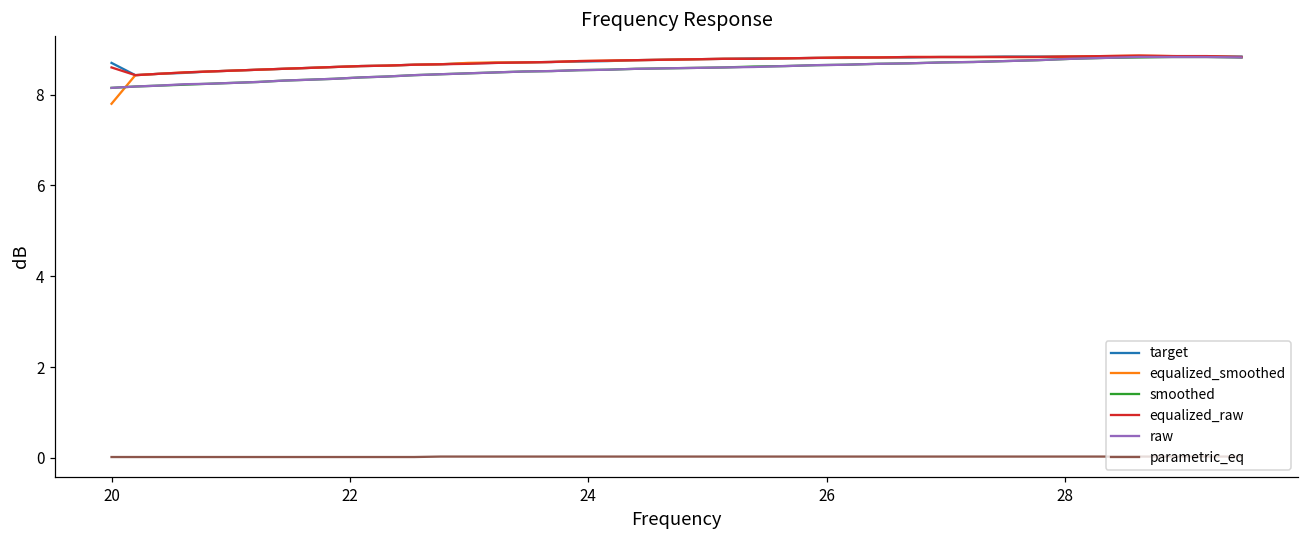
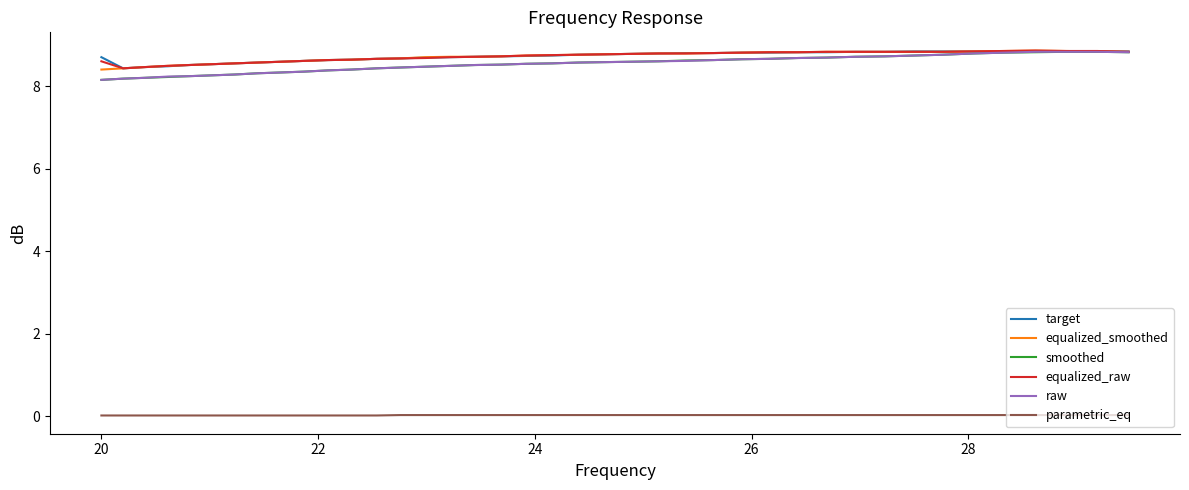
equalized_smoothed, 20: 7.8 -> 8.4
